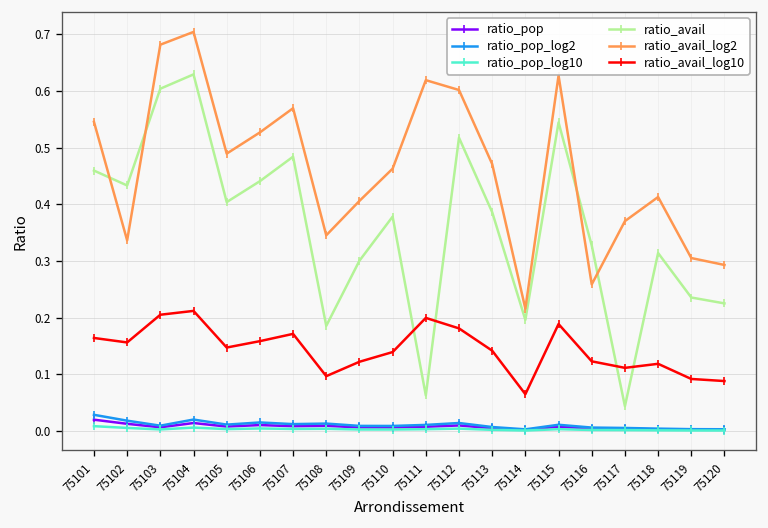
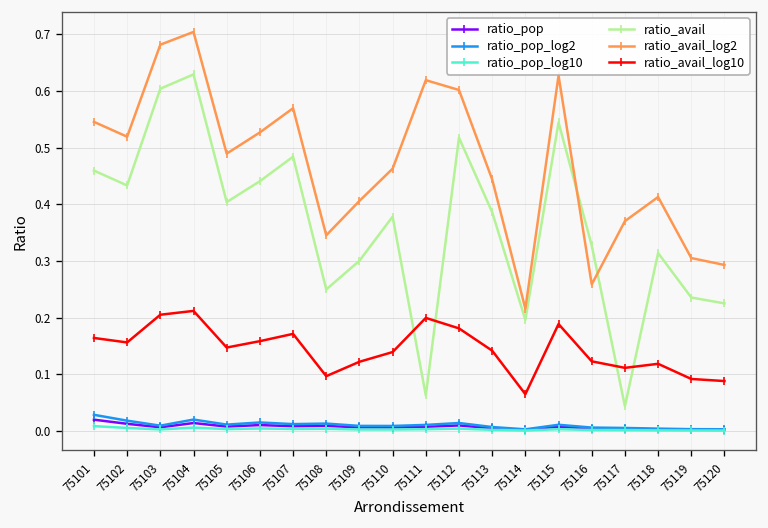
ratio_avail_log2, 75102: 0.34 -> 0.52
ratio_avail, 75108: 0.19 -> 0.25
ratio_avail_log2, 75113: 0.47 -> 0.44
